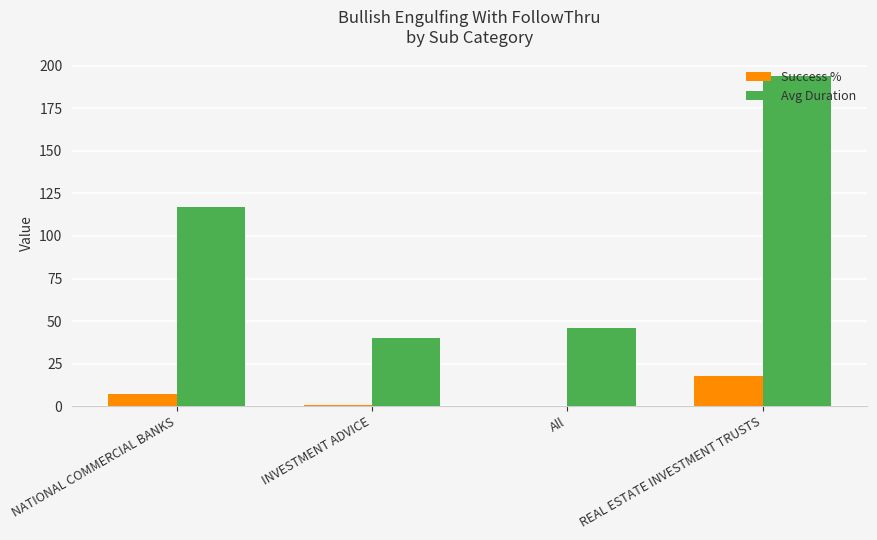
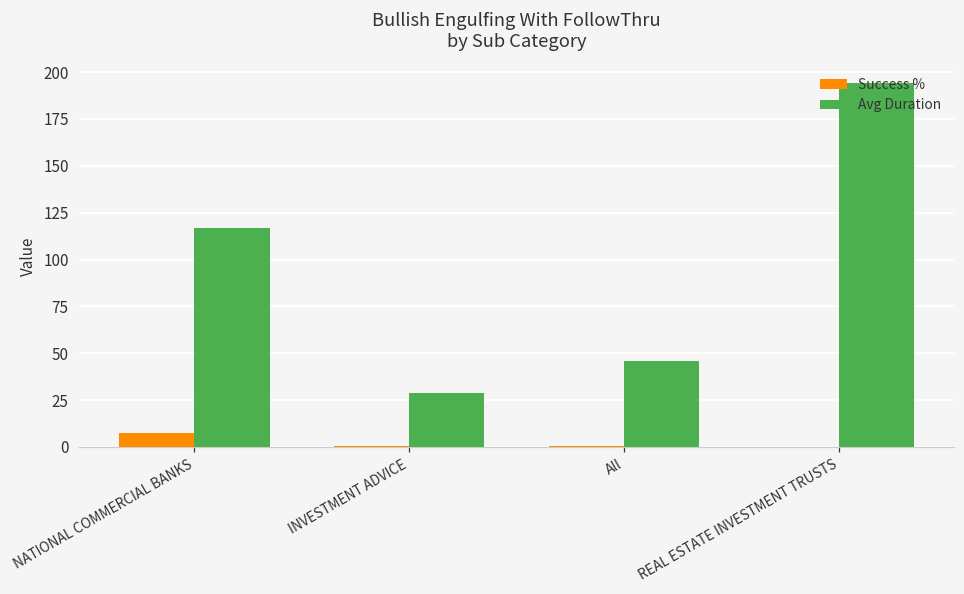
Avg Duration, INVESTMENT ADVICE: 40 -> 29
Success %, REAL ESTATE INVESTMENT TRUSTS: 18 -> 0
